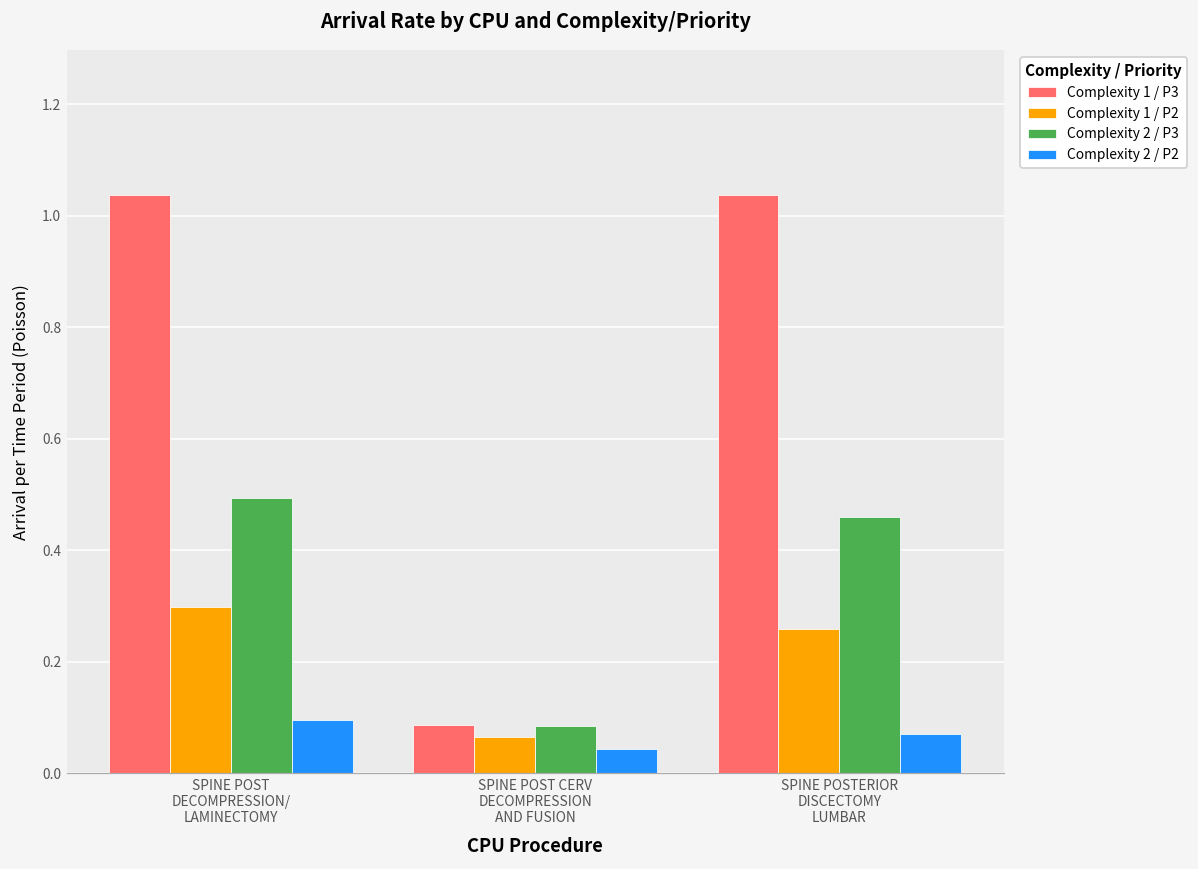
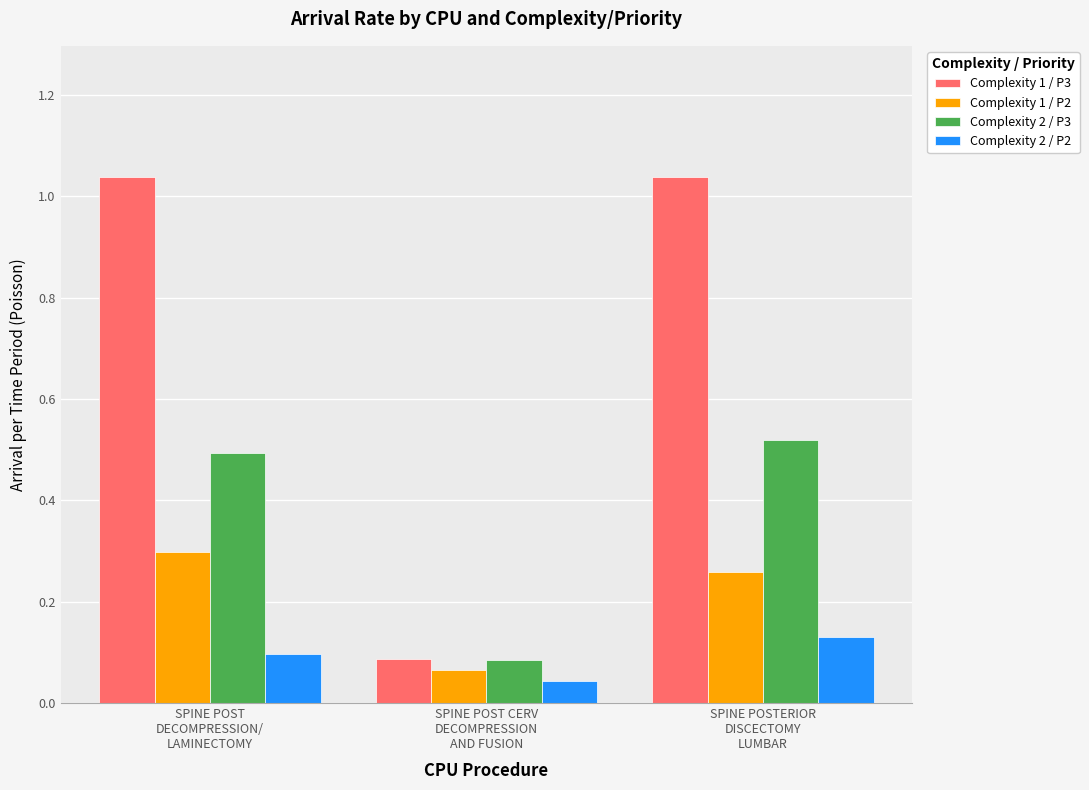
Complexity 2 / P3, SPINE POSTERIOR DISCECTOMY LUMBAR: 0.46 -> 0.52
Complexity 2 / P2, SPINE POSTERIOR DISCECTOMY LUMBAR: 0.07 -> 0.13
